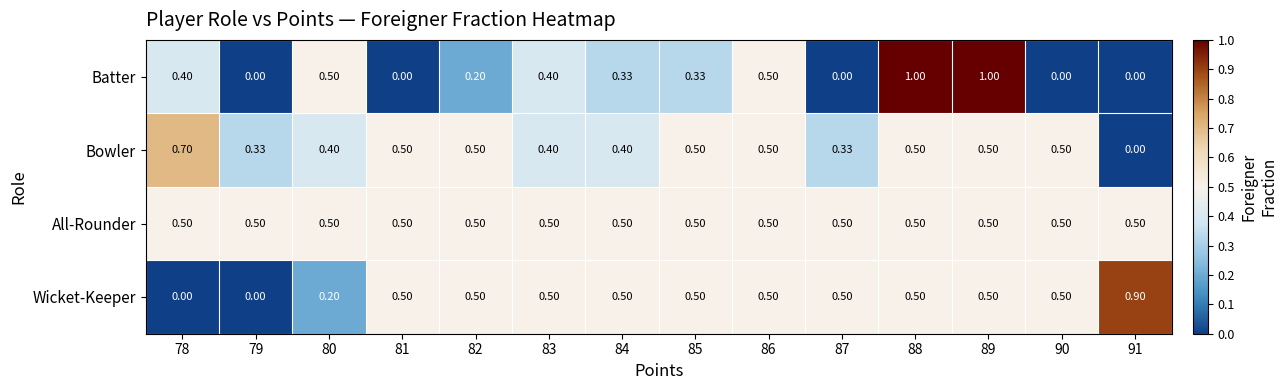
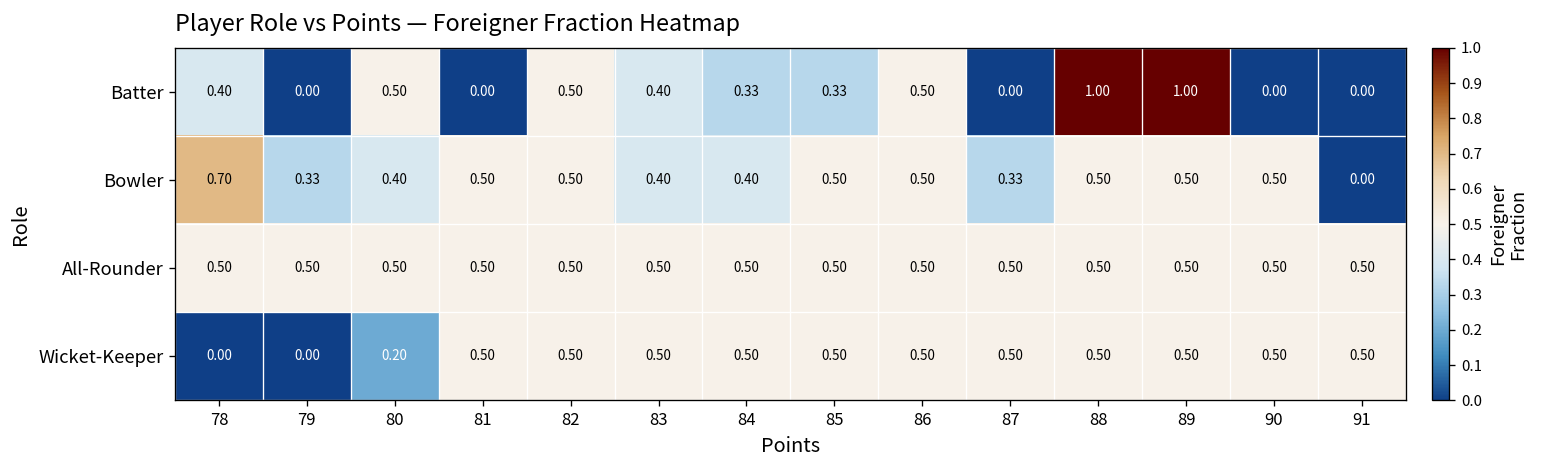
Batter, 82: 0.20 -> 0.50
Wicket-Keeper, 91: 0.90 -> 0.50
